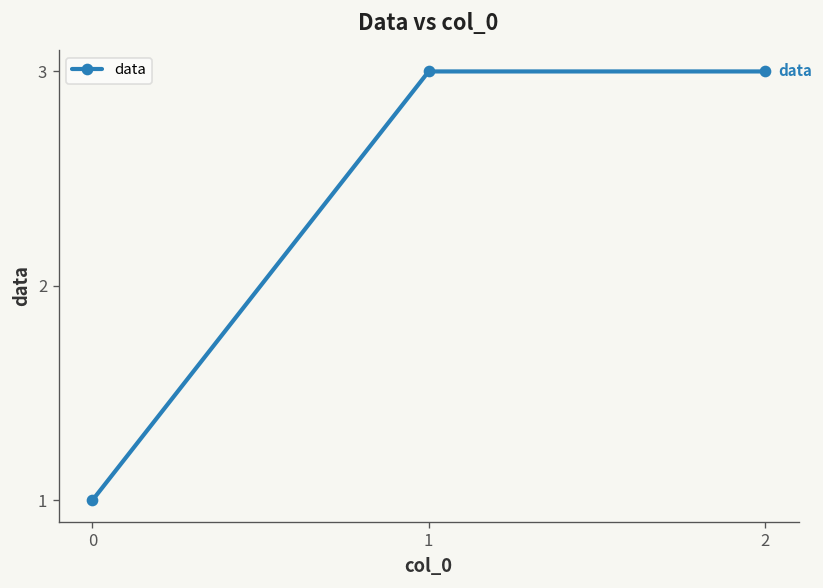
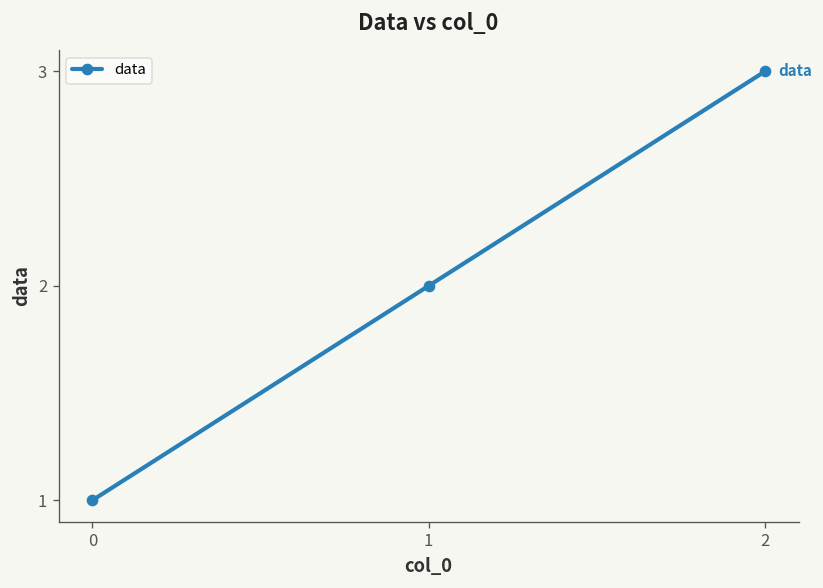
1: 3 -> 2
